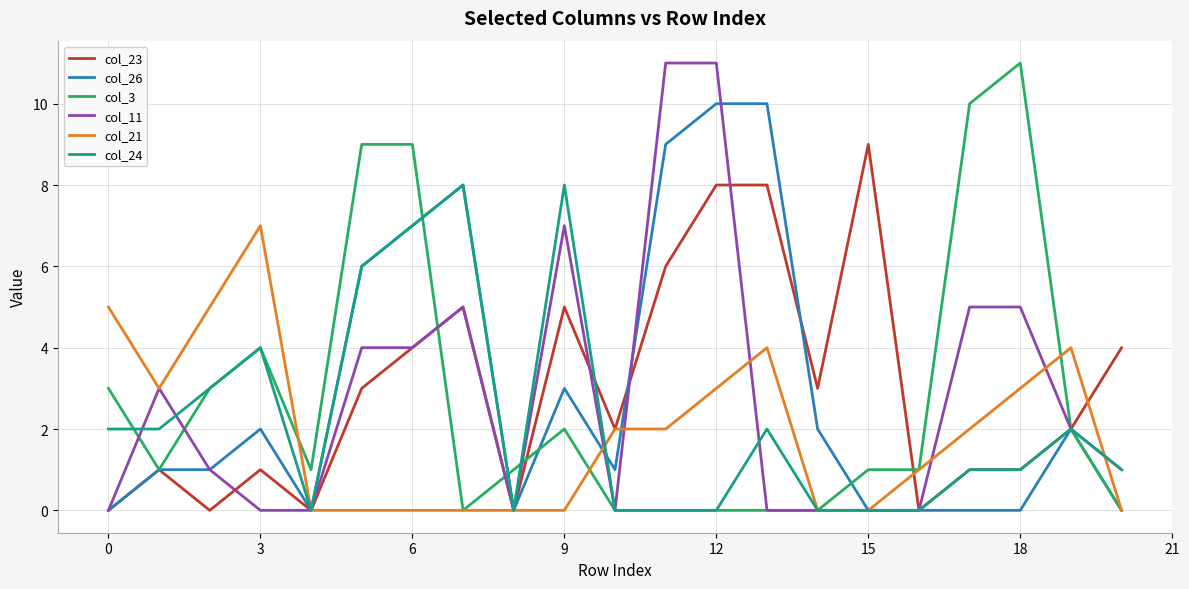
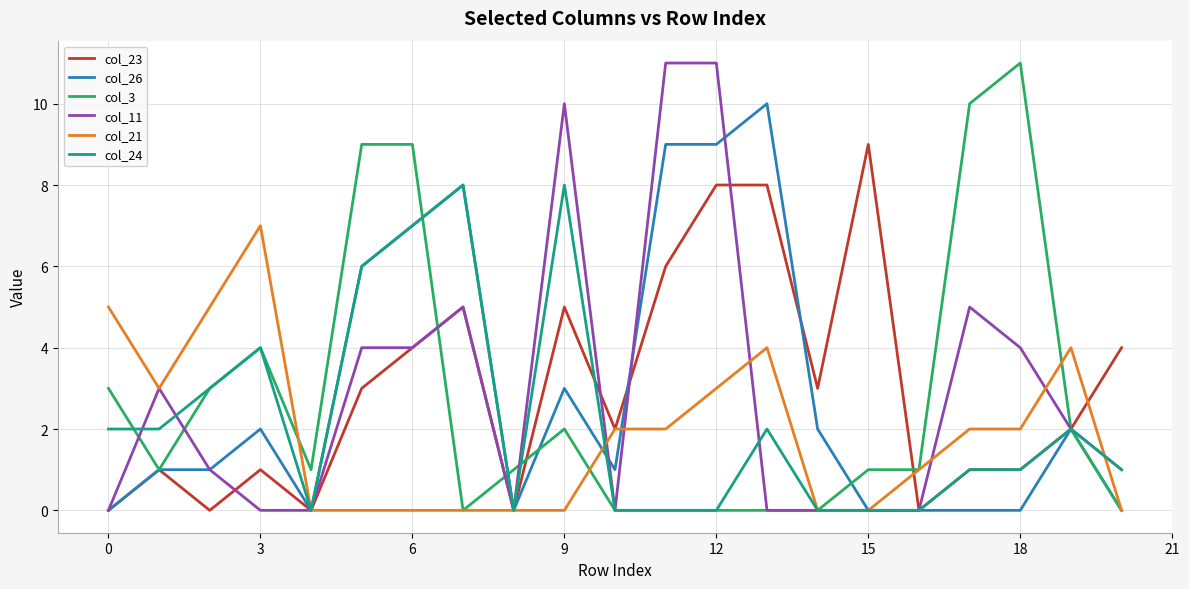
col_11, 9: 7 -> 10
col_26, 12: 10 -> 9
col_11, 18: 5 -> 4
col_21, 18: 3 -> 2
